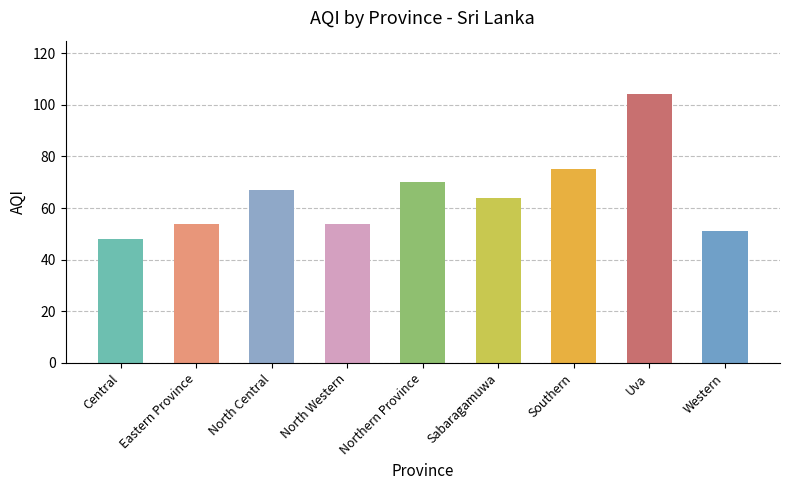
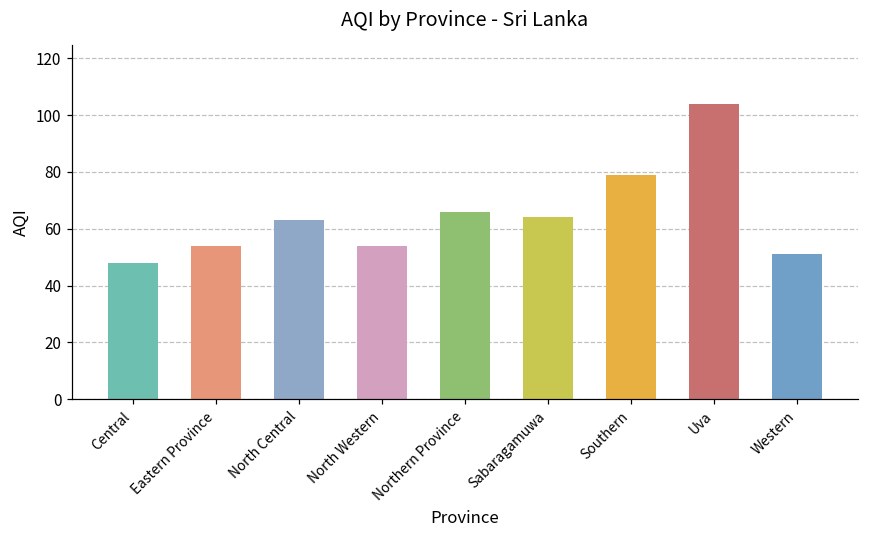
North Central: 67 -> 63
Northern Province: 70 -> 66
Southern: 75 -> 79
